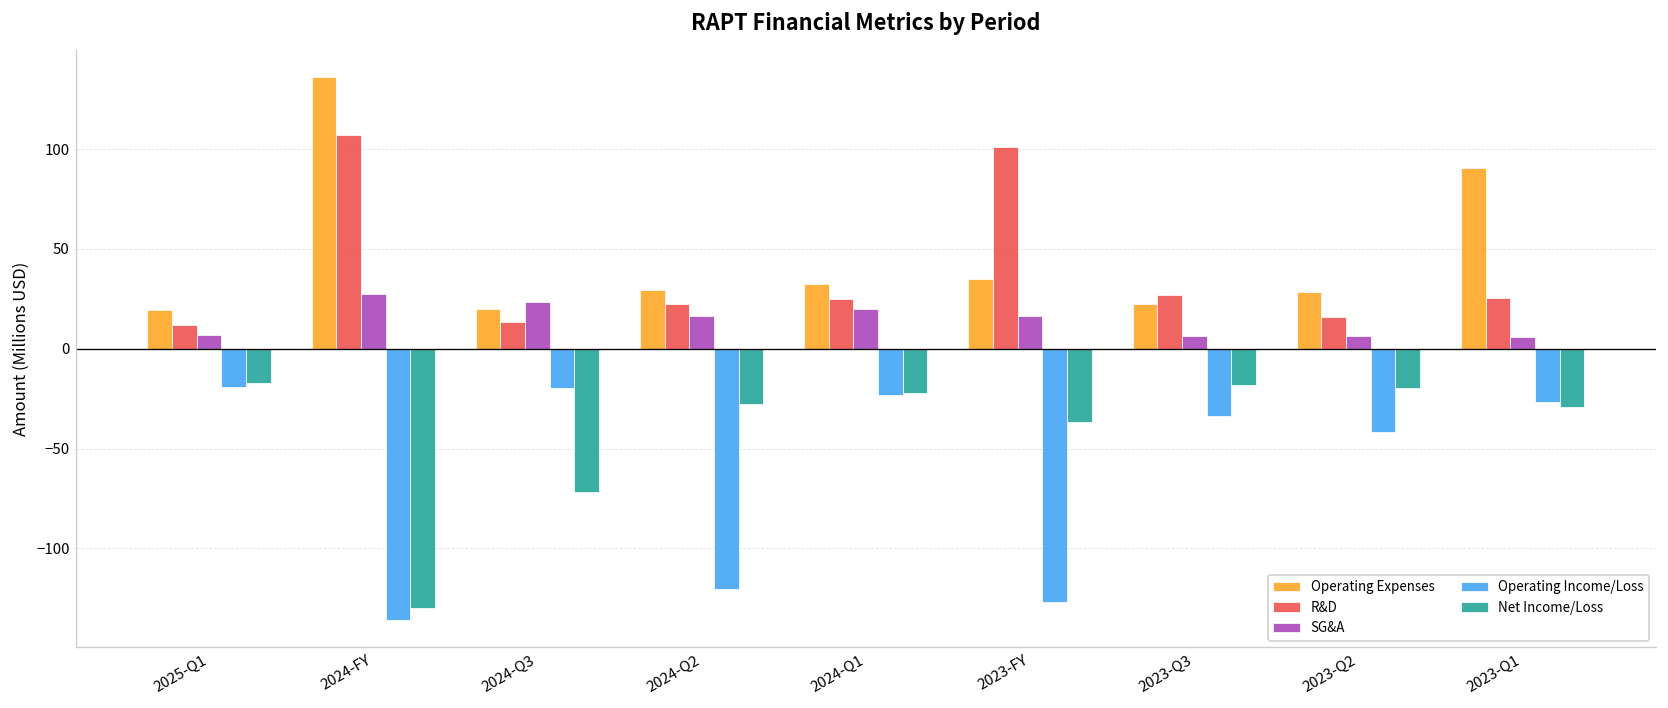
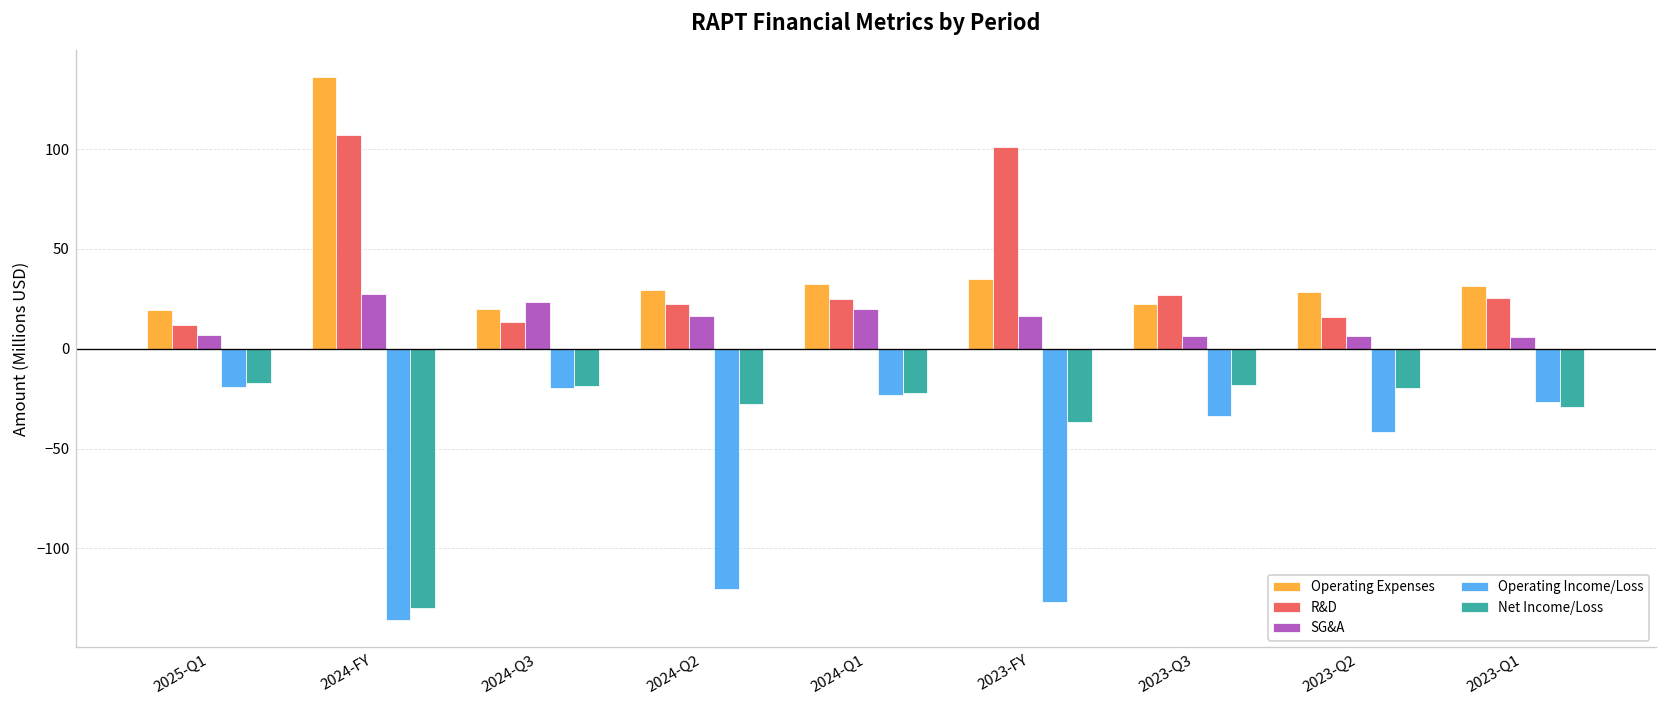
Net Income/Loss, 2024-Q3: -72 -> -18
Operating Expenses, 2023-Q1: 91 -> 32
